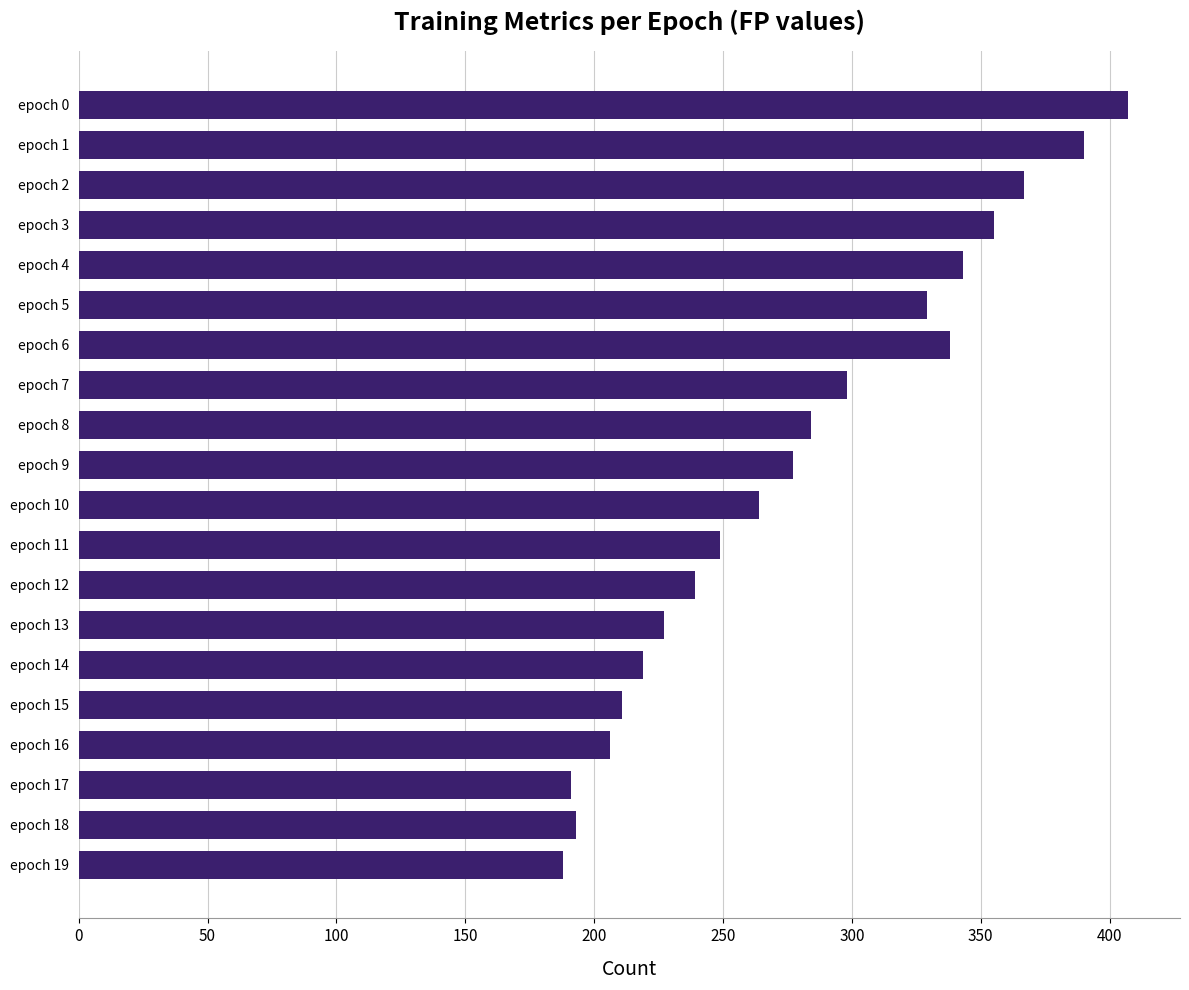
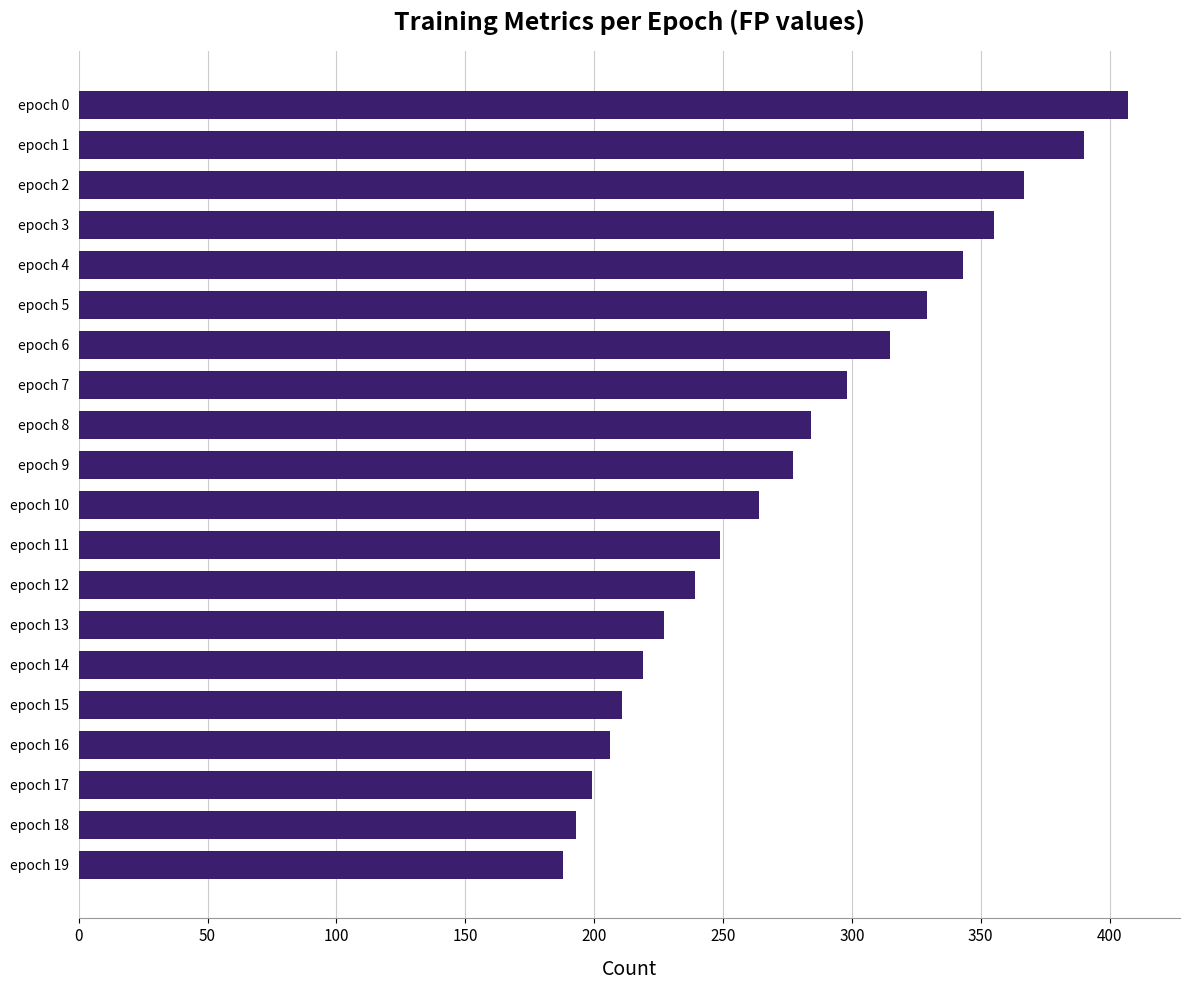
epoch 6: 338 -> 315
epoch 17: 191 -> 199
